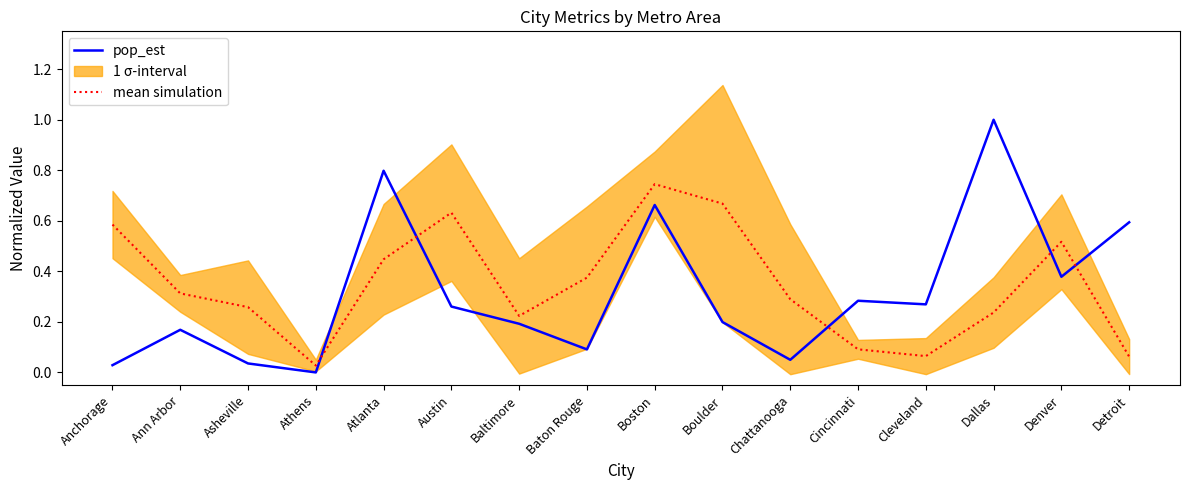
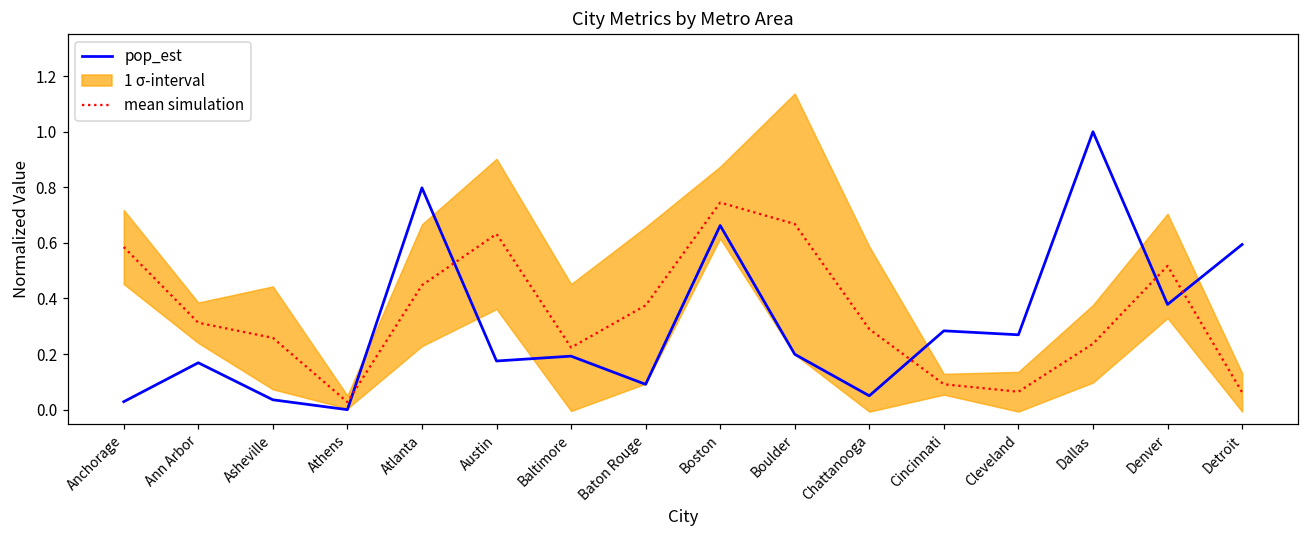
pop_est, Austin: 0.26 -> 0.18
